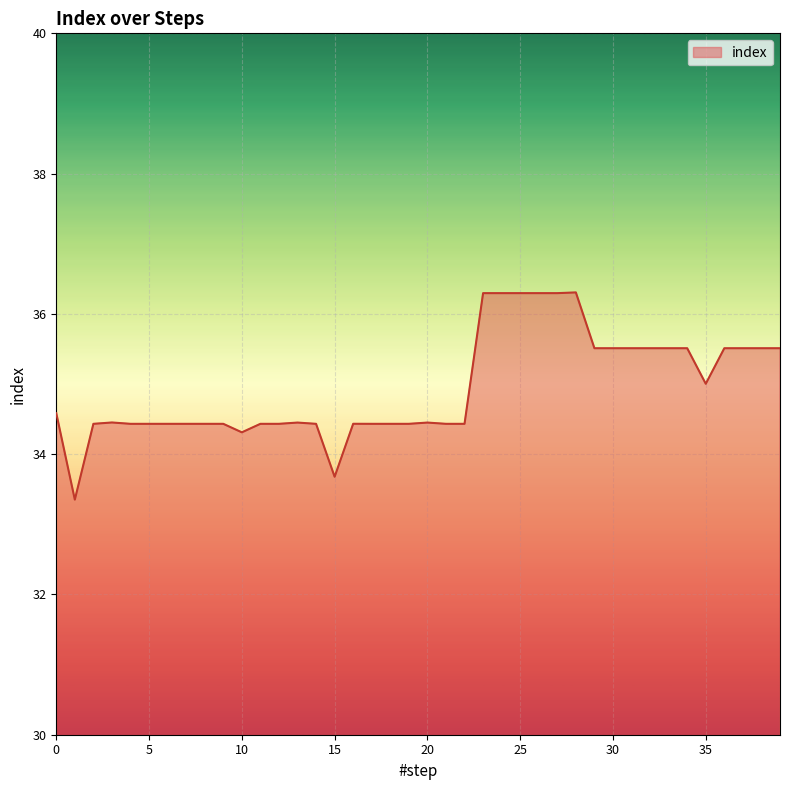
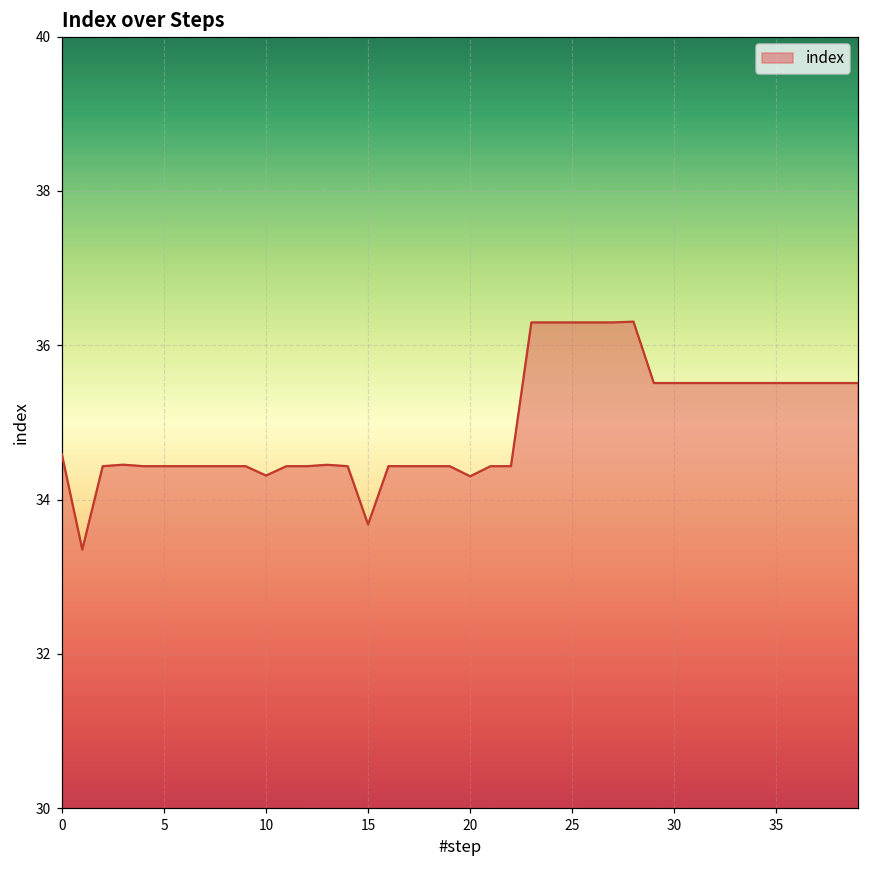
20: 34.5 -> 34.3
35: 35.0 -> 35.5
